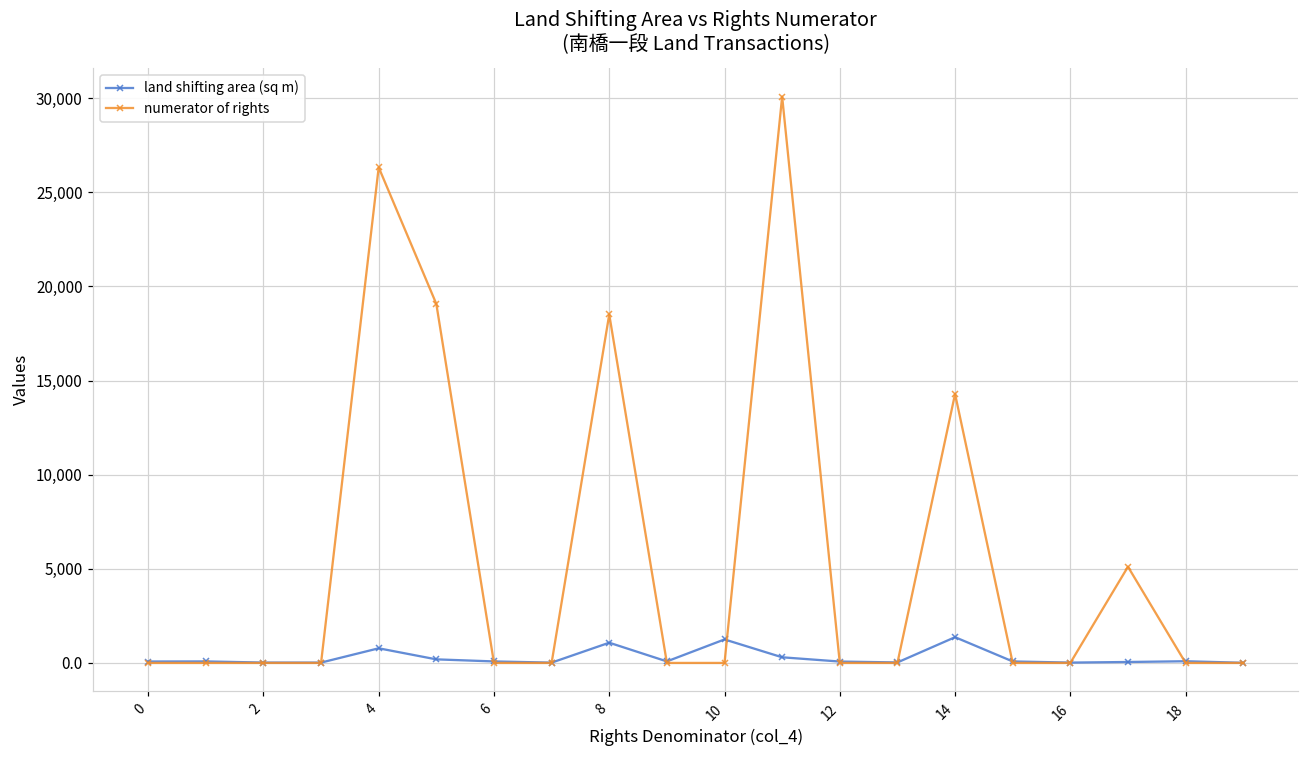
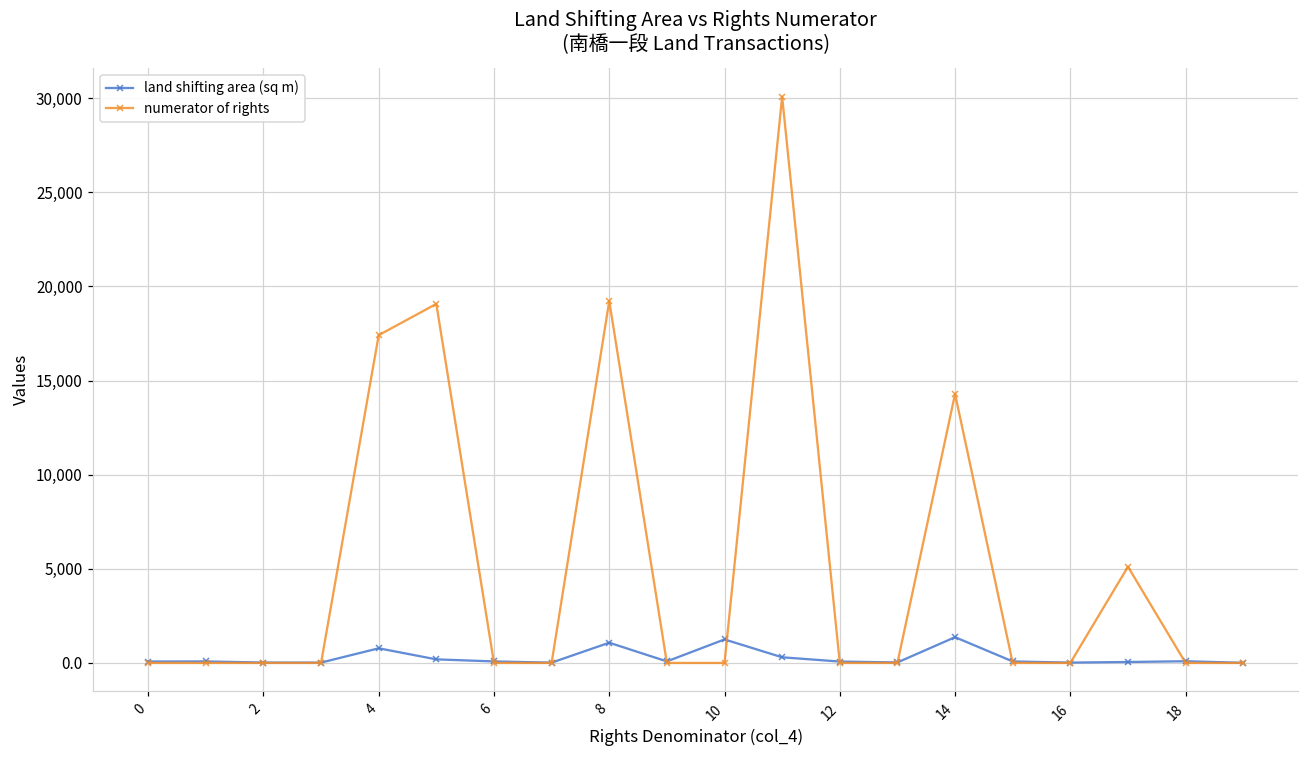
numerator of rights, 4: 26,300 -> 17,400
numerator of rights, 8: 18,500 -> 19,200
